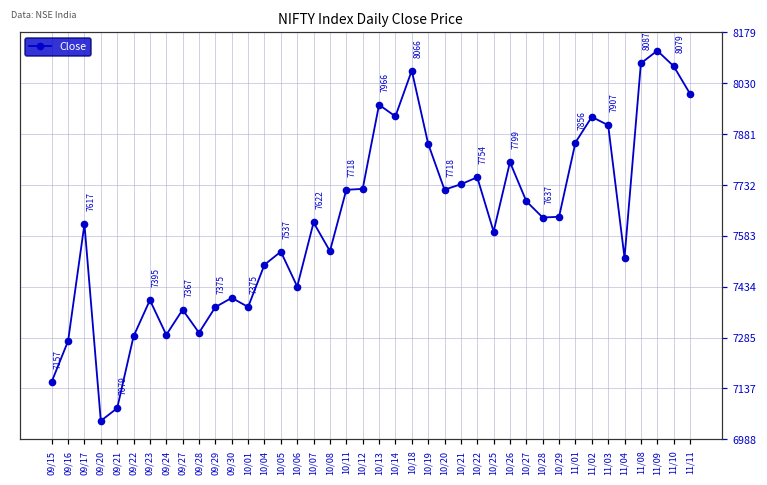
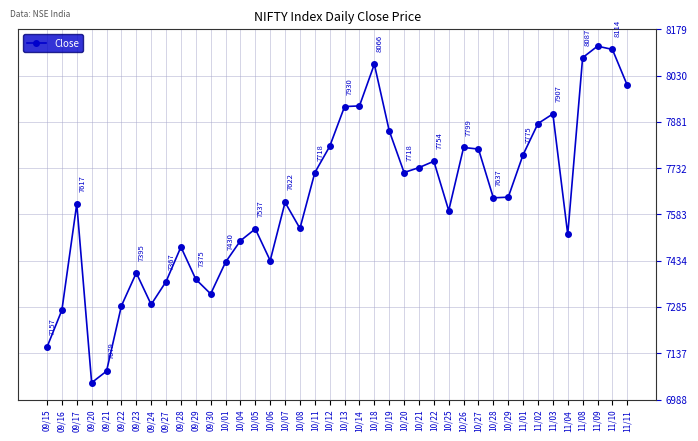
09/28: 7300 -> 7480
09/30: 7400 -> 7330
10/01: 7375 -> 7430
10/12: 7720 -> 7800
10/13: 7966 -> 7930
10/27: 7680 -> 7790
11/01: 7856 -> 7775
11/02: 7930 -> 7880
11/10: 8079 -> 8114
